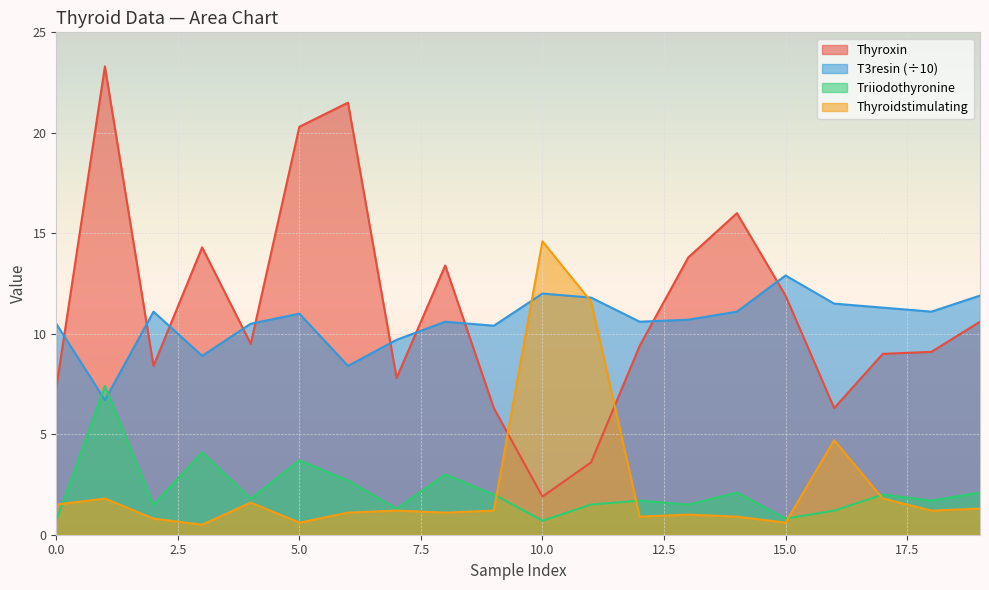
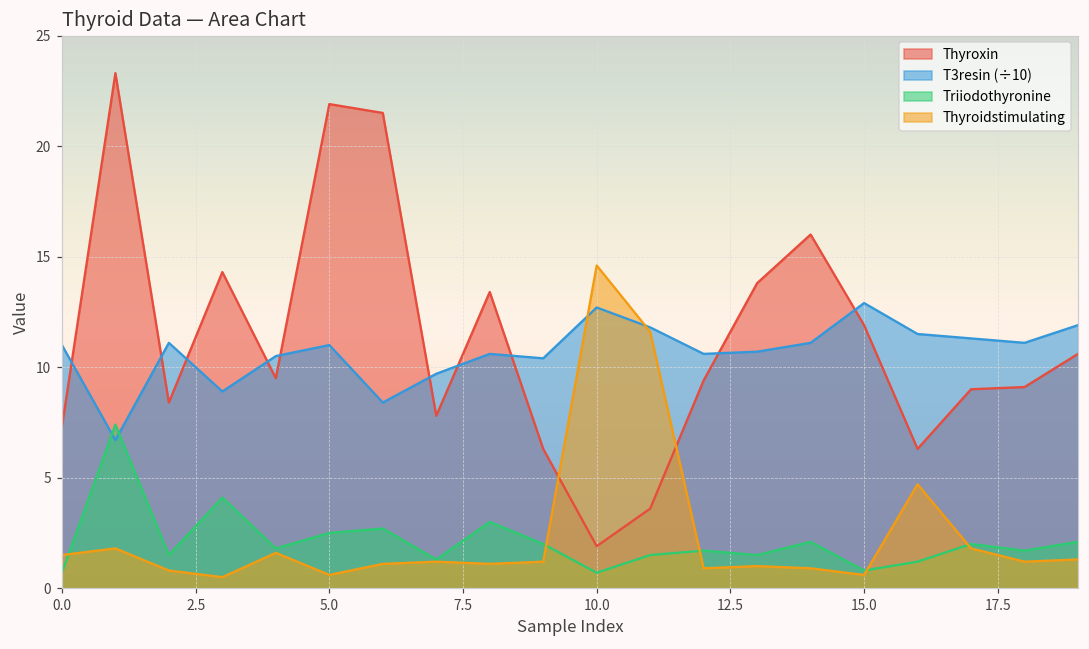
T3resin (÷10), 0.0: 10.5 -> 11.0
Thyroxin, 5.0: 20.3 -> 21.9
Triiodothyronine, 5.0: 3.7 -> 2.5
T3resin (÷10), 10.0: 12.0 -> 12.7
